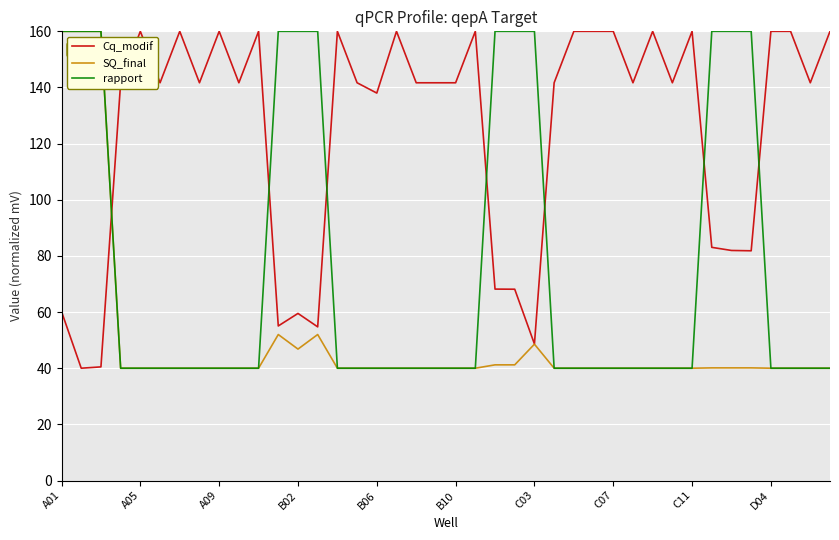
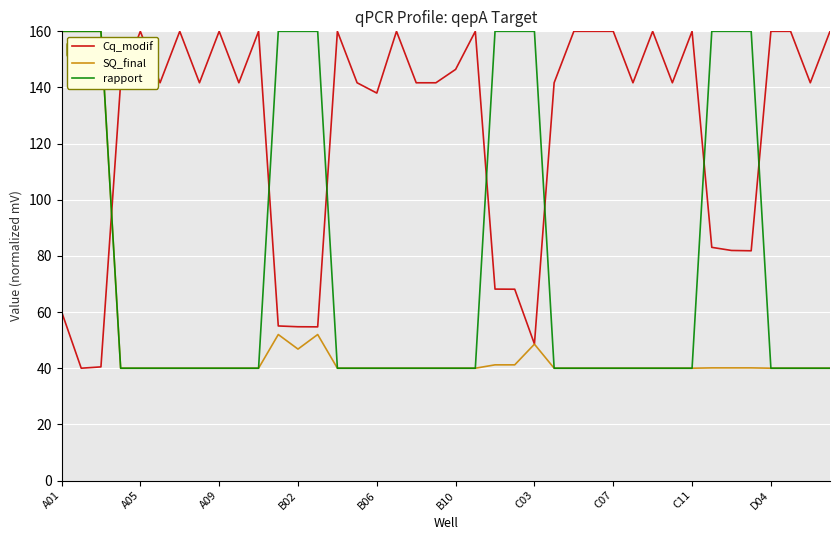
Cq_modif, B02: 60 -> 55
Cq_modif, B10: 142 -> 146
